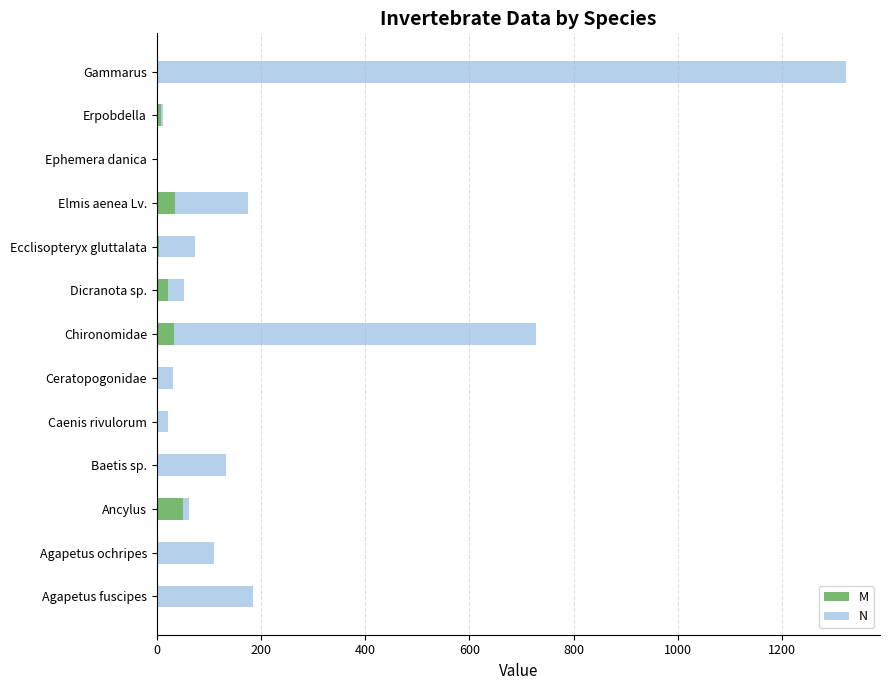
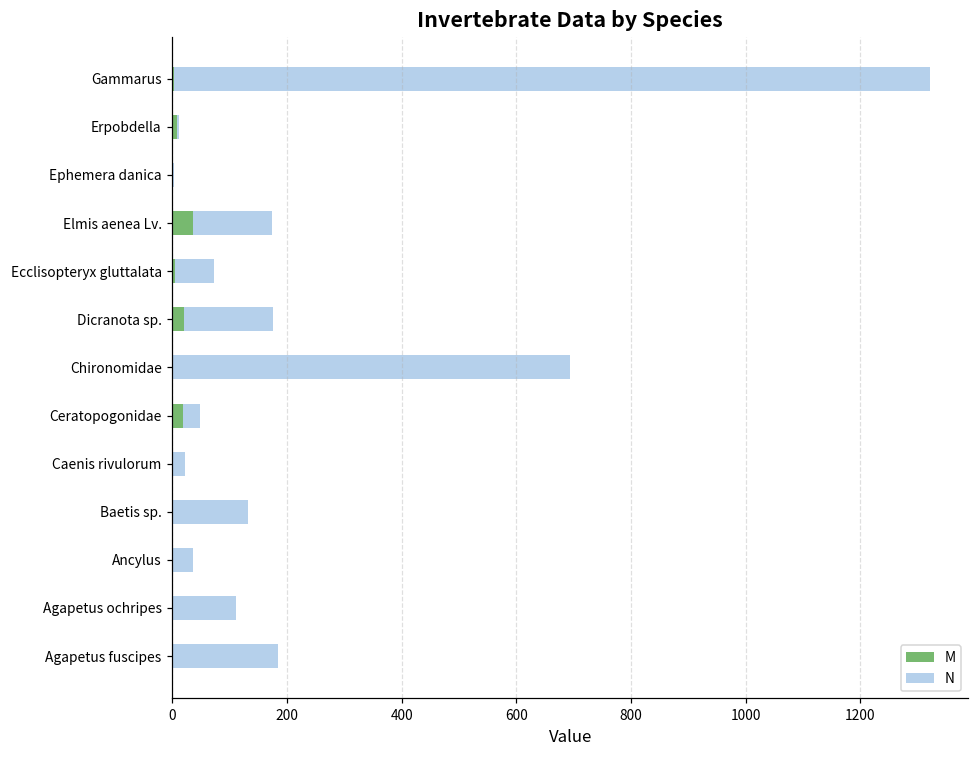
N, Dicranota sp.: 30 -> 160
M, Chironomidae: 30 -> 0
M, Ceratopogonidae: 0 -> 20
M, Ancylus: 50 -> 0
N, Ancylus: 10 -> 30
